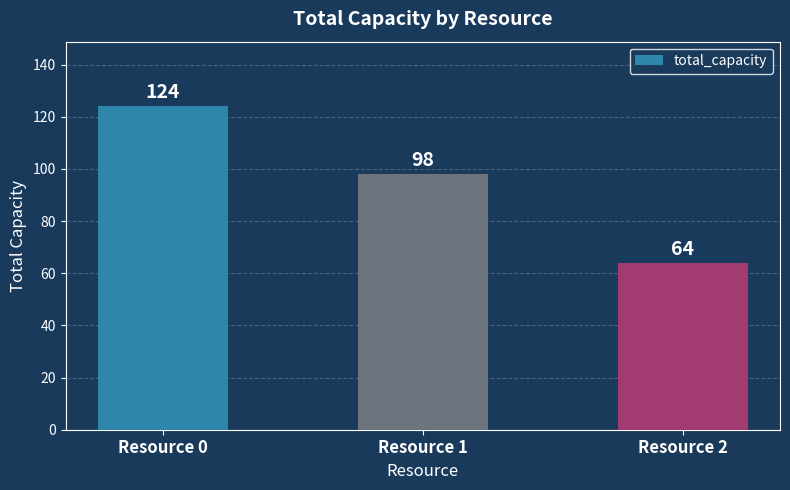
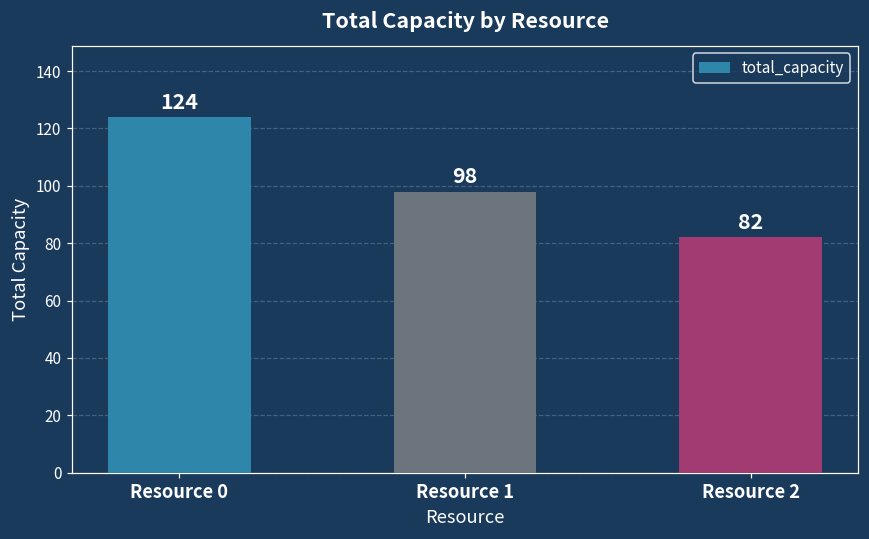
Resource 2: 64 -> 82
